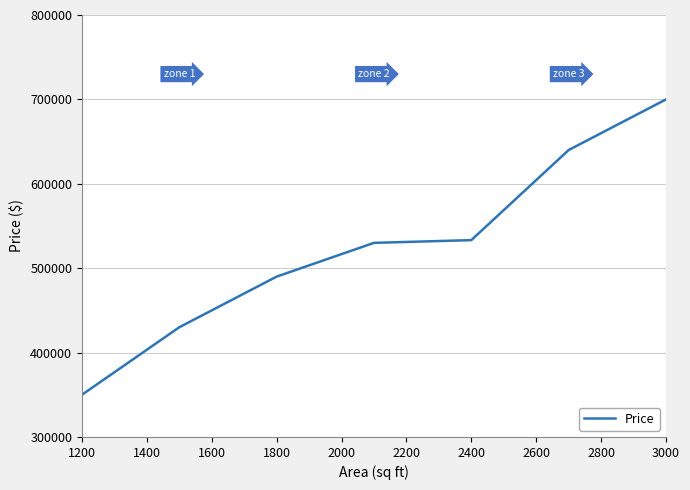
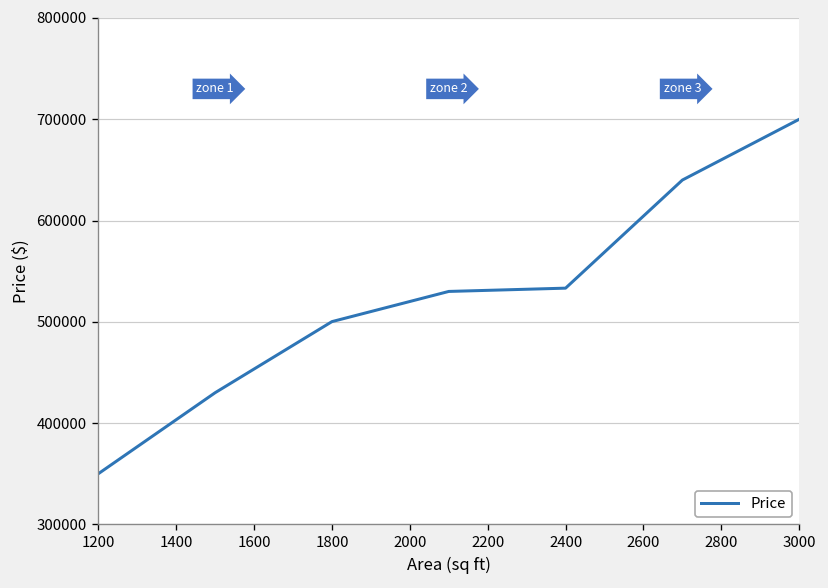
1800: 490000 -> 500000
